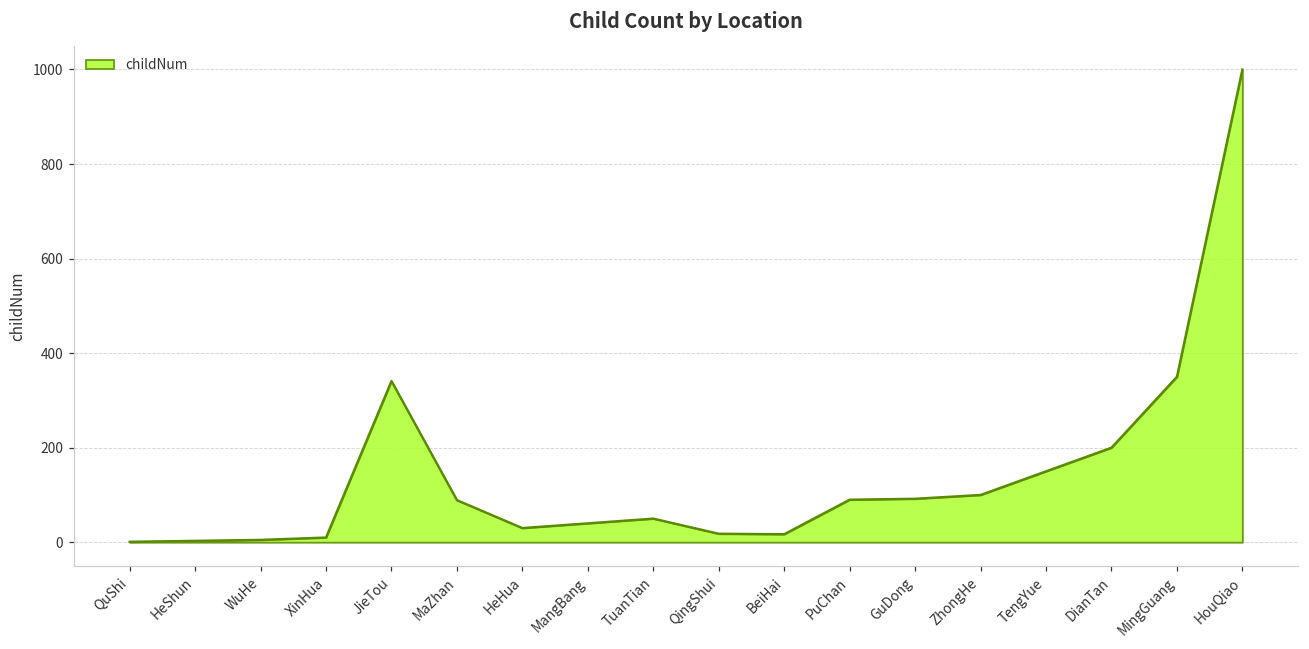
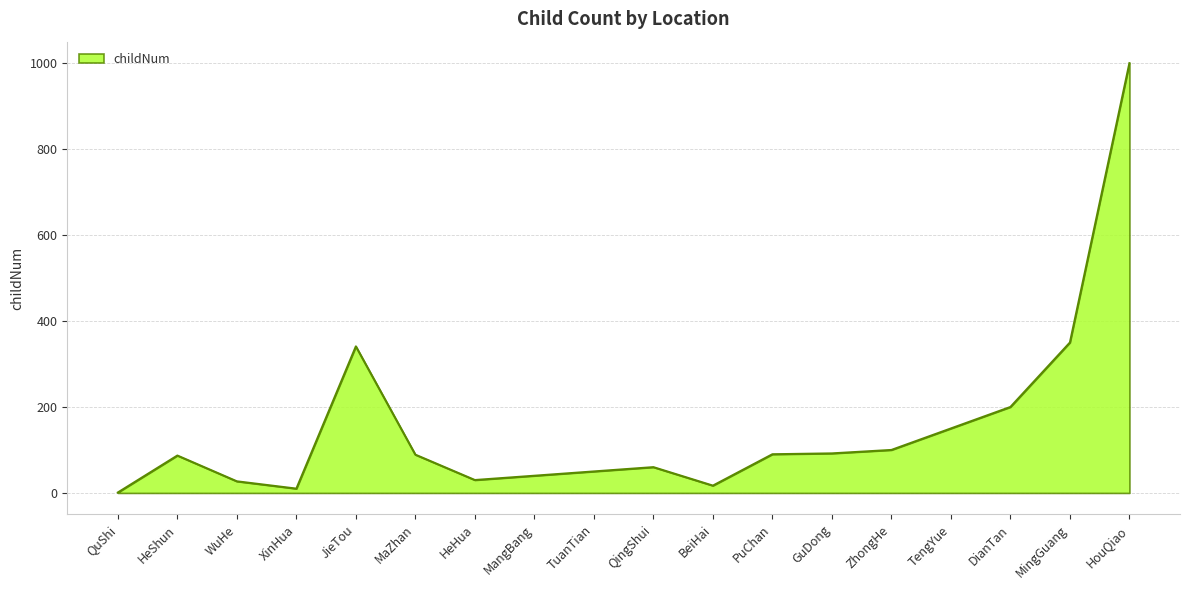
HeShun: 0 -> 90
WuHe: 10 -> 30
QingShui: 20 -> 60
